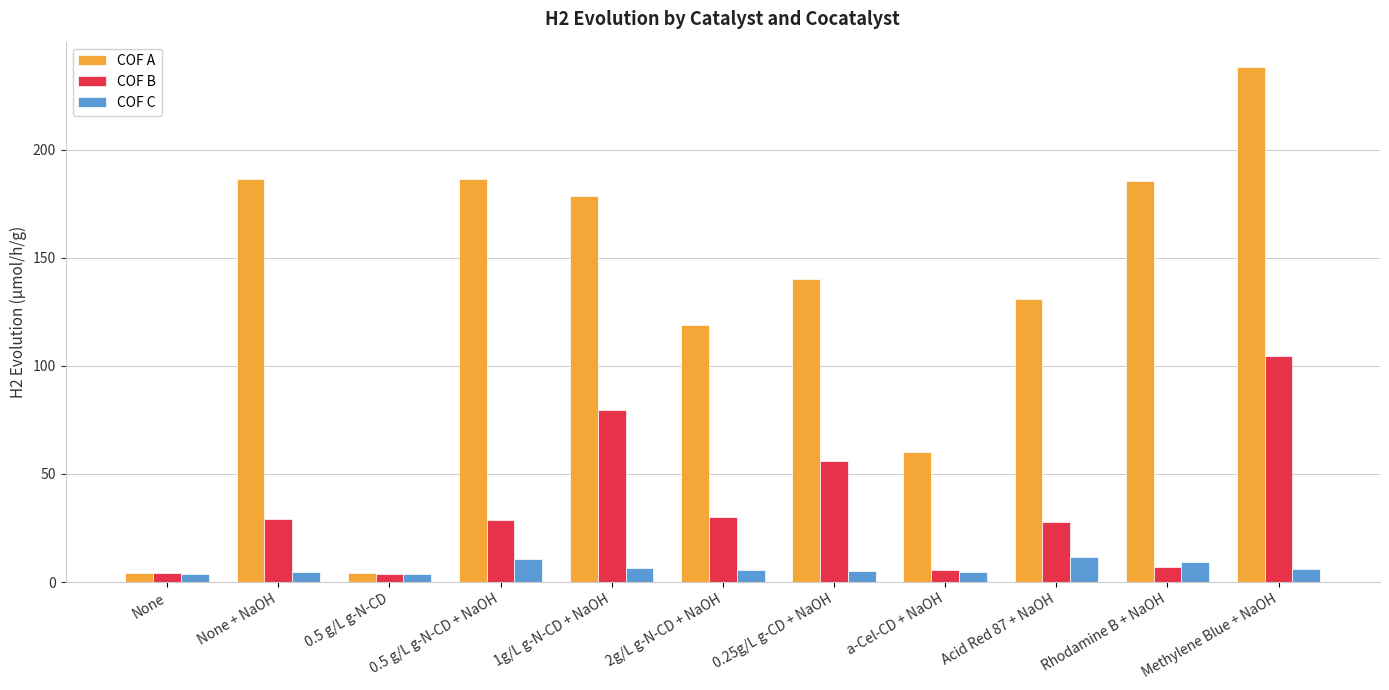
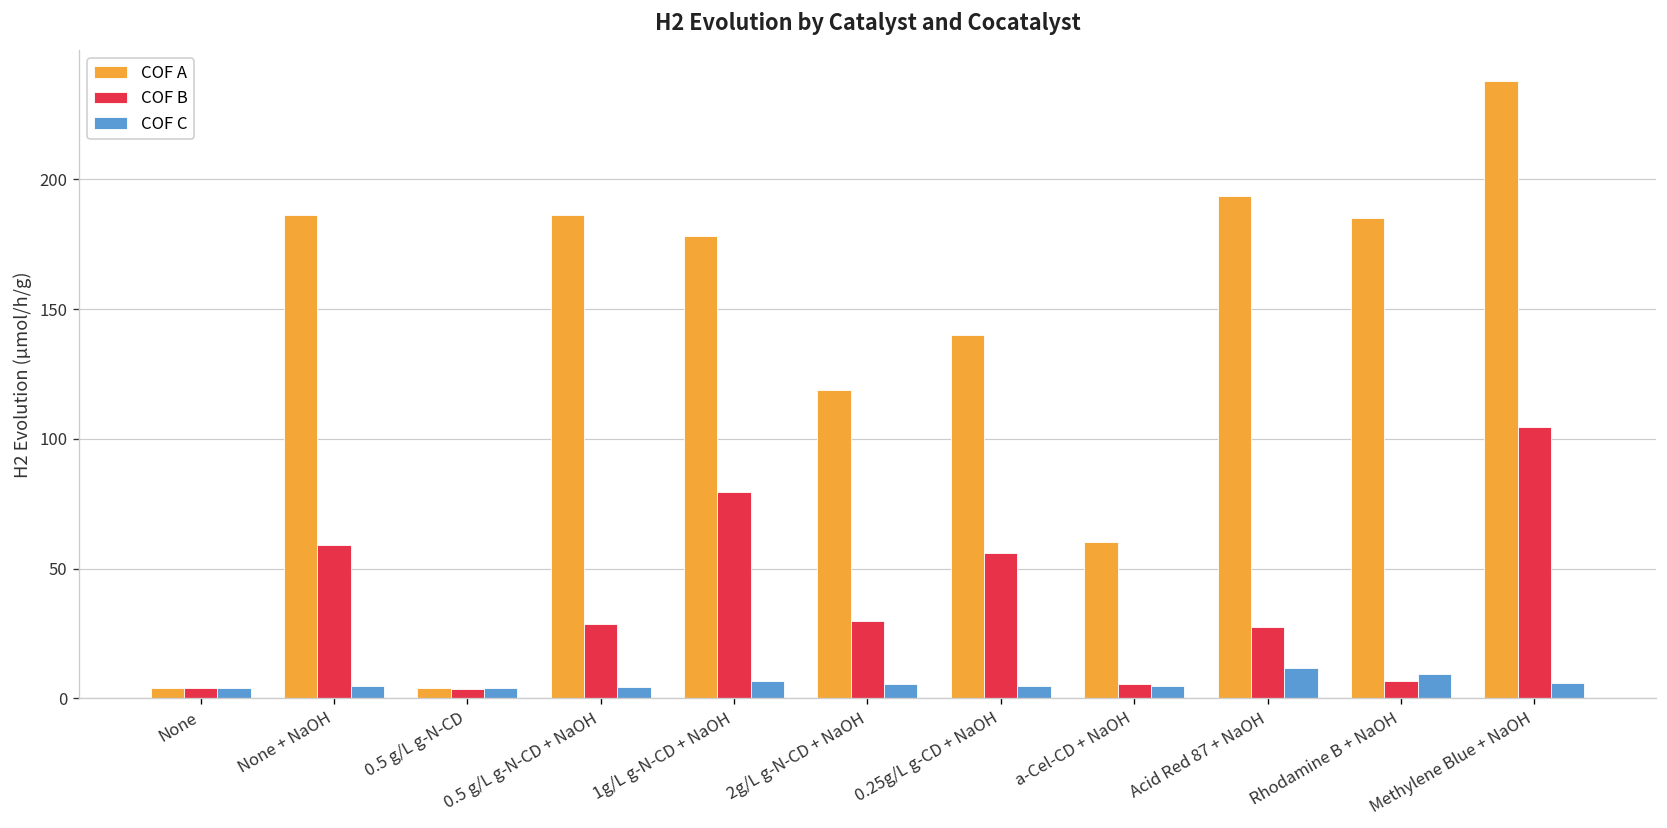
COF B, None + NaOH: 29 -> 59
COF C, 0.5 g/L g-N-CD + NaOH: 11 -> 4
COF A, Acid Red 87 + NaOH: 131 -> 193
